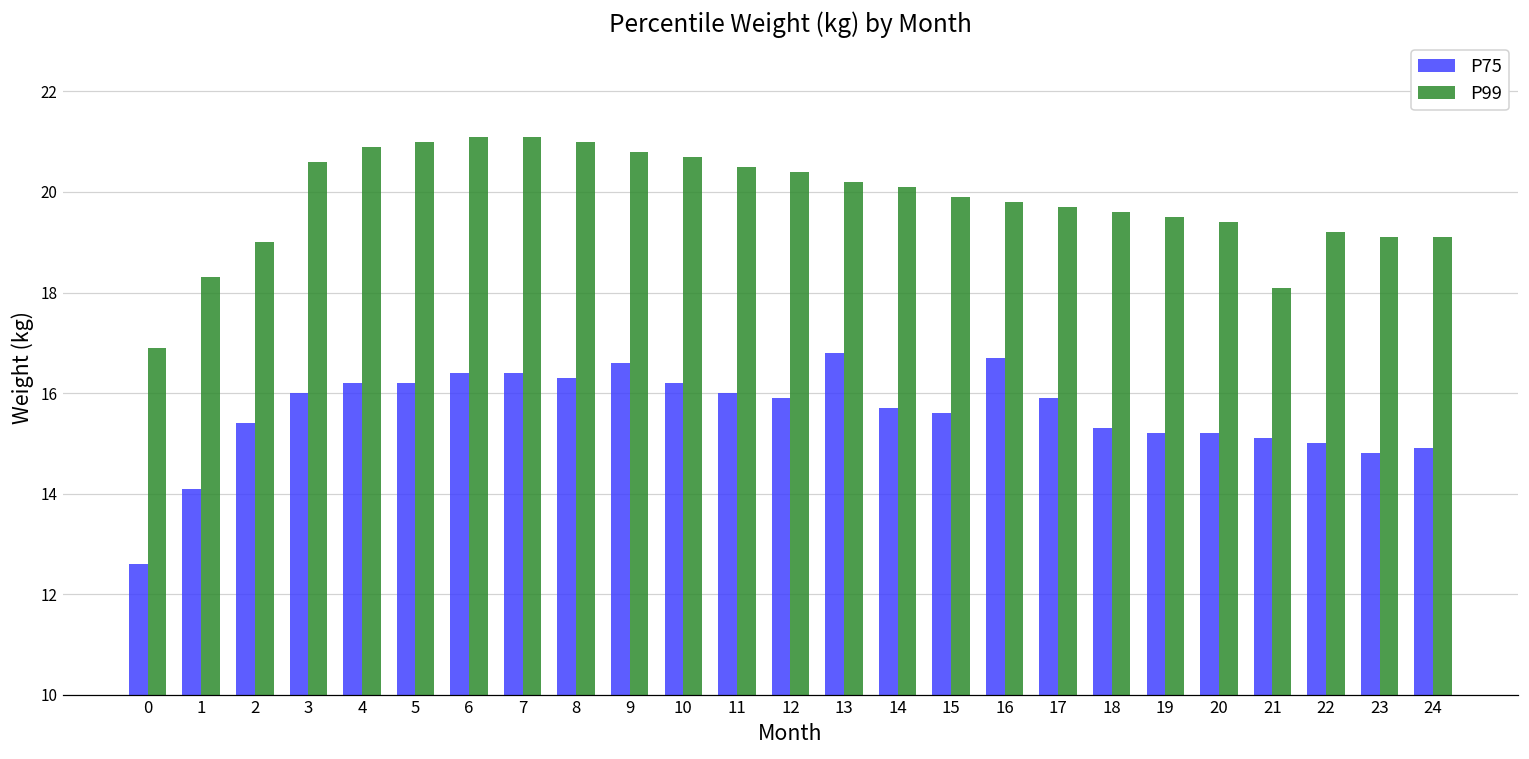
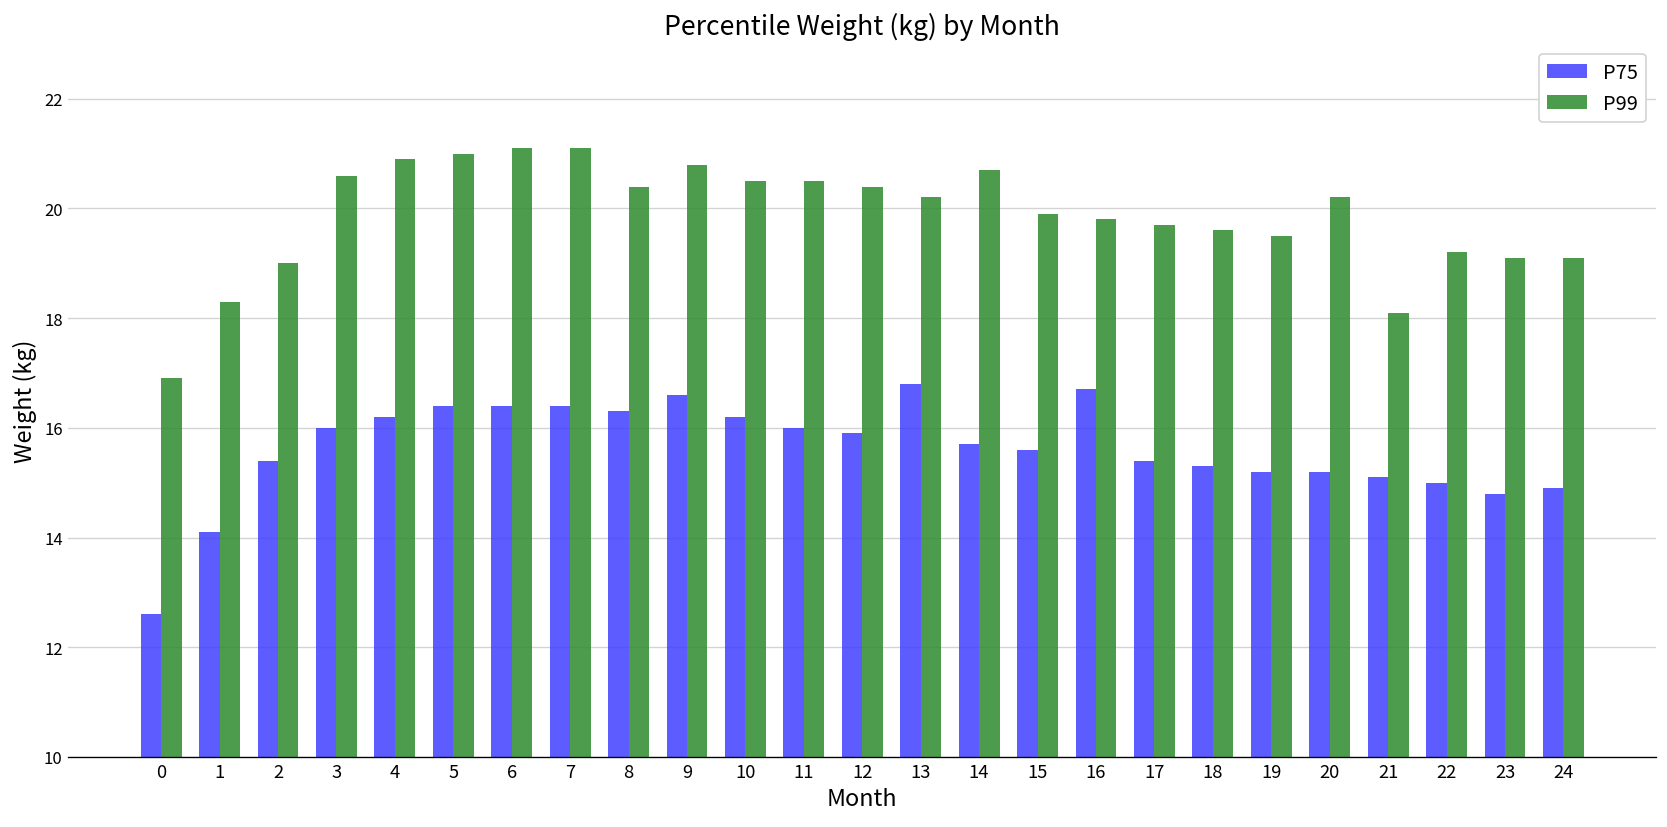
P75, 5: 16.2 -> 16.4
P99, 8: 21.0 -> 20.4
P99, 10: 20.7 -> 20.5
P99, 14: 20.1 -> 20.7
P75, 17: 15.9 -> 15.4
P99, 20: 19.4 -> 20.2
